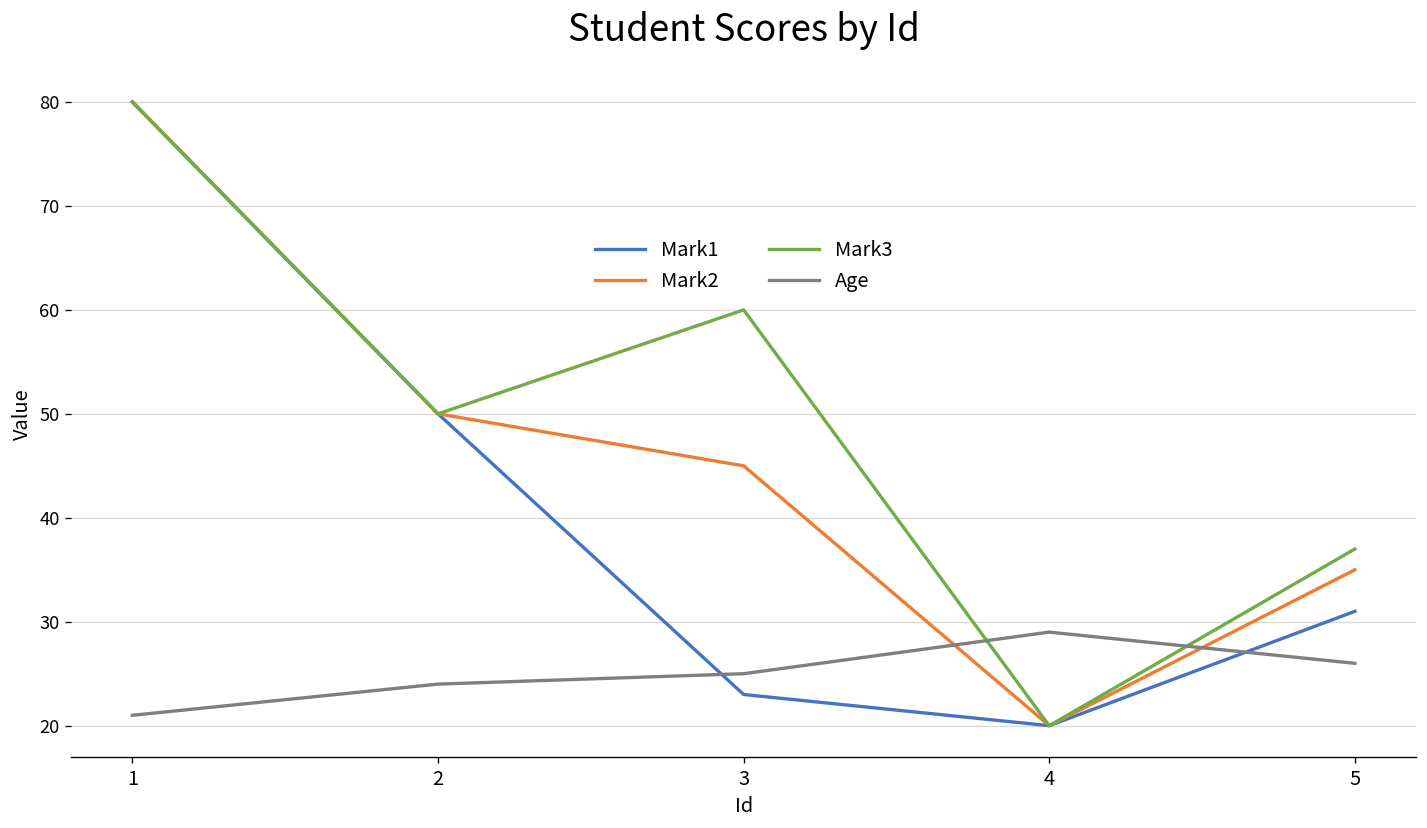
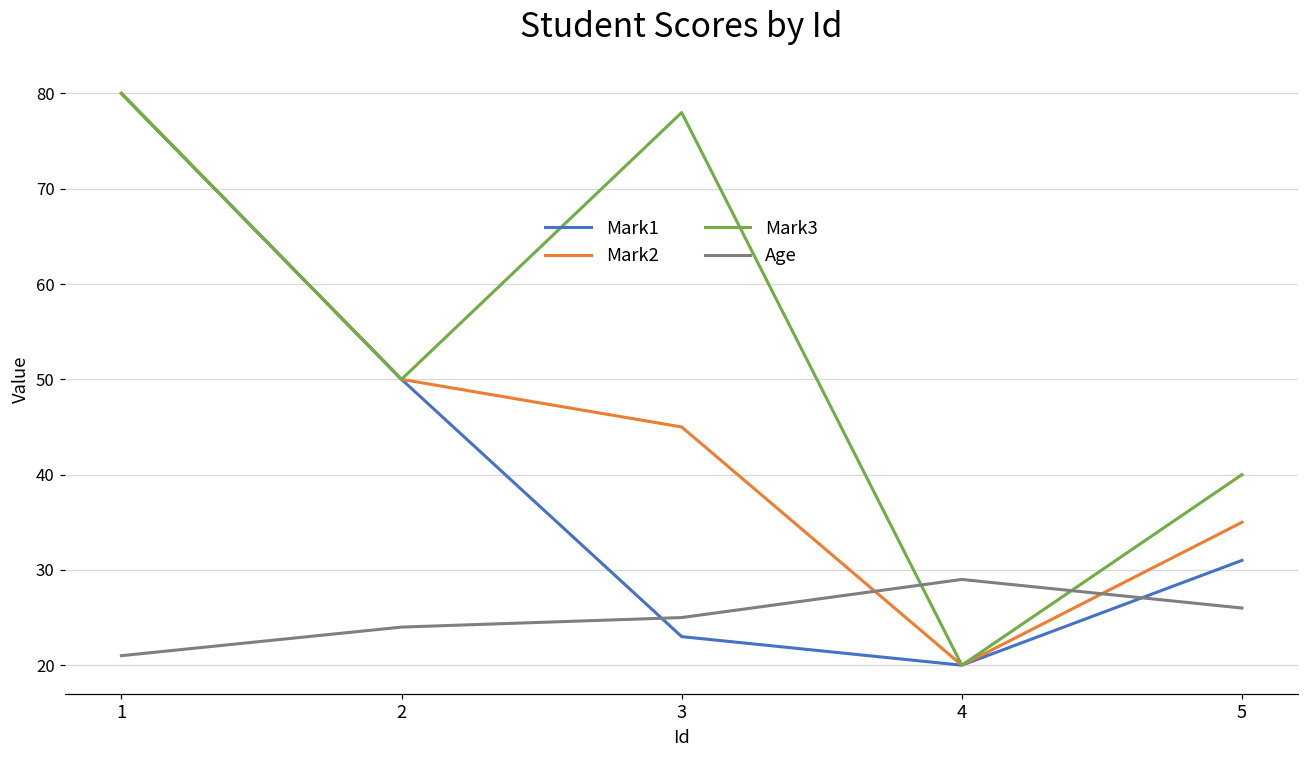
Mark3, 3: 60 -> 78
Mark3, 5: 37 -> 40
